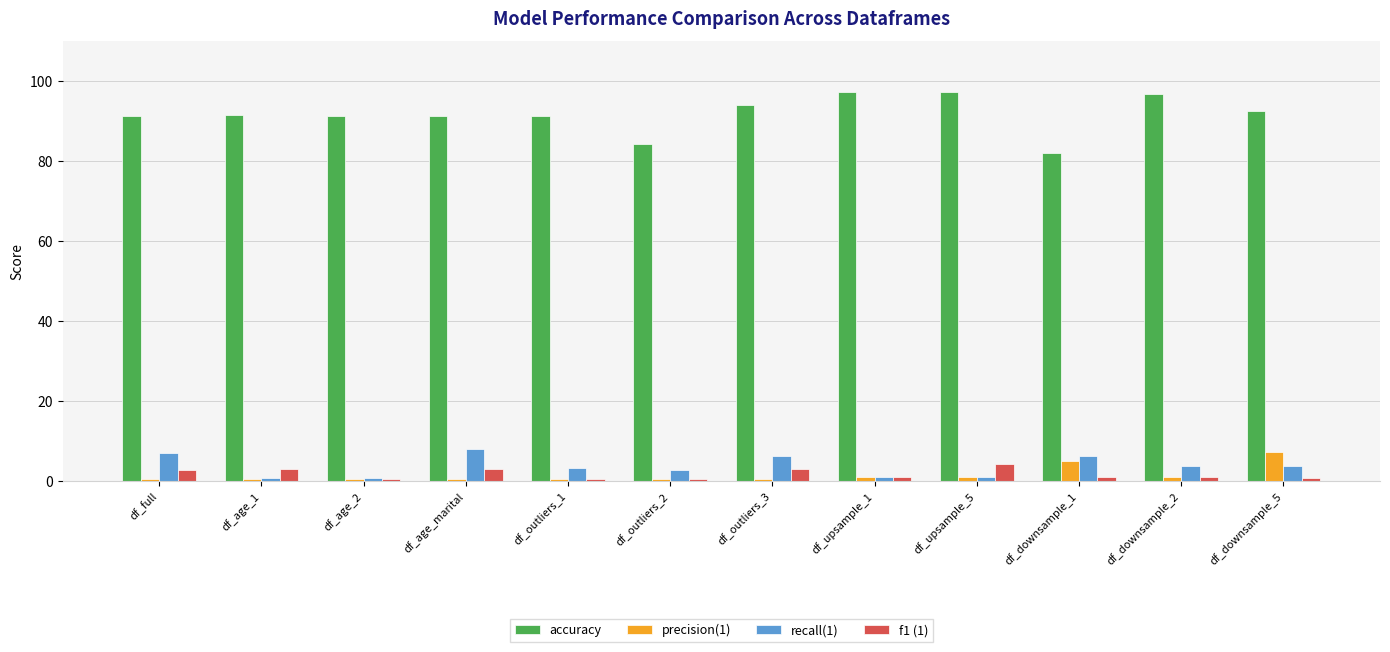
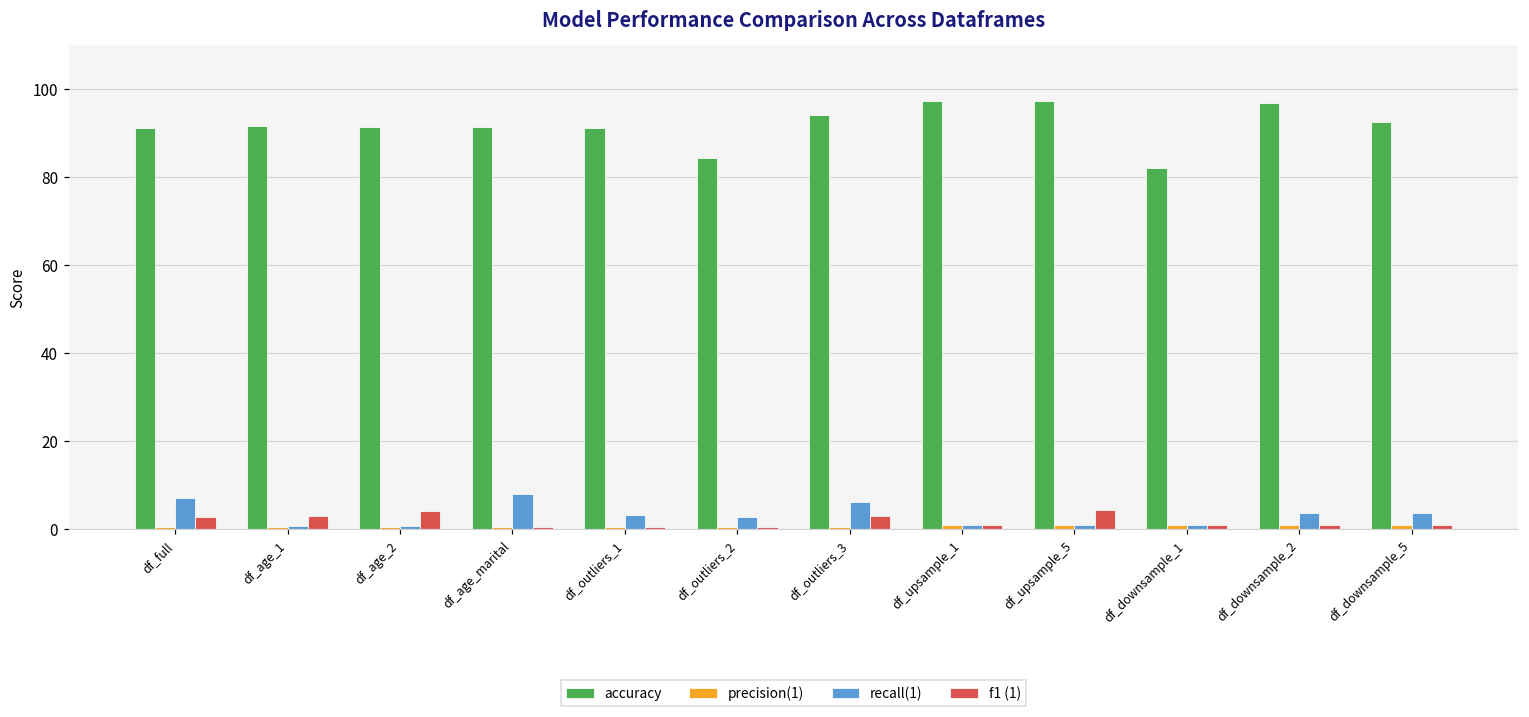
f1 (1), df_age_2: 1 -> 4
f1 (1), df_age_marital: 3 -> 1
precision(1), df_downsample_1: 5 -> 1
recall(1), df_downsample_1: 6 -> 1
precision(1), df_downsample_5: 7 -> 1
